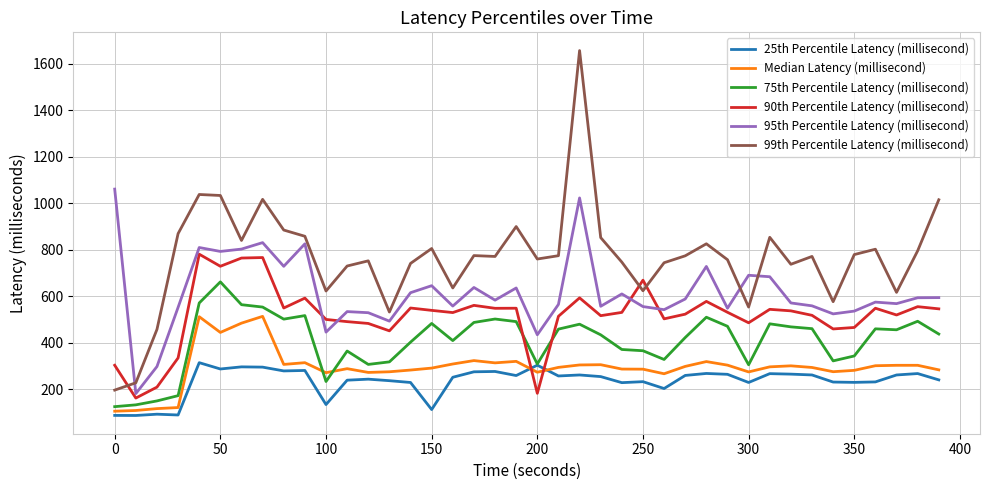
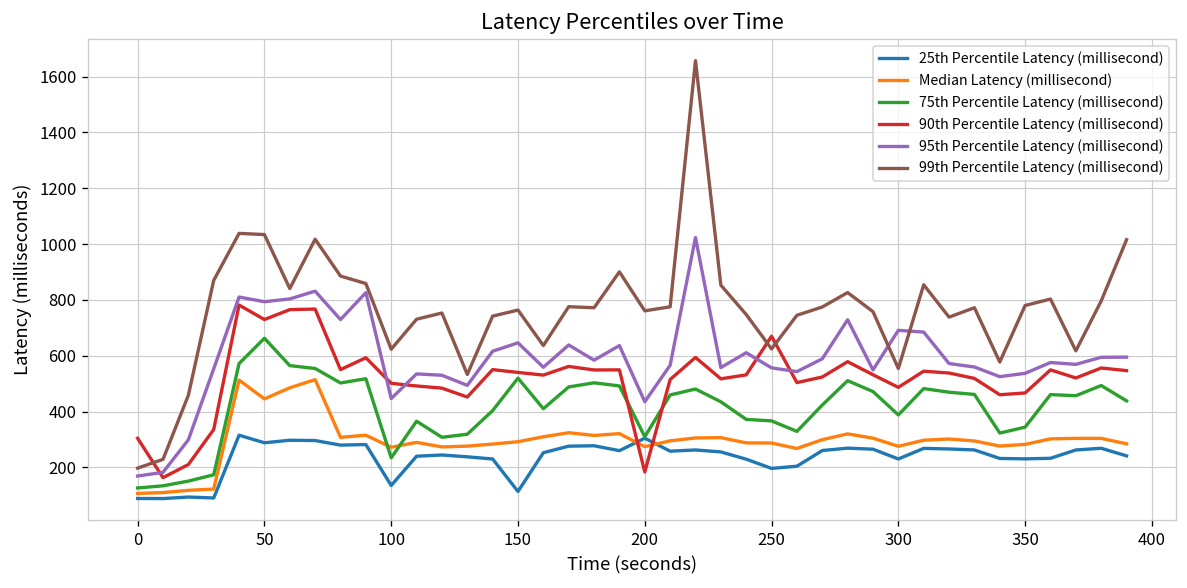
95th Percentile Latency (millisecond), 0: 1060 -> 170
75th Percentile Latency (millisecond), 150: 480 -> 520
99th Percentile Latency (millisecond), 150: 810 -> 760
25th Percentile Latency (millisecond), 250: 230 -> 200
75th Percentile Latency (millisecond), 300: 310 -> 390
